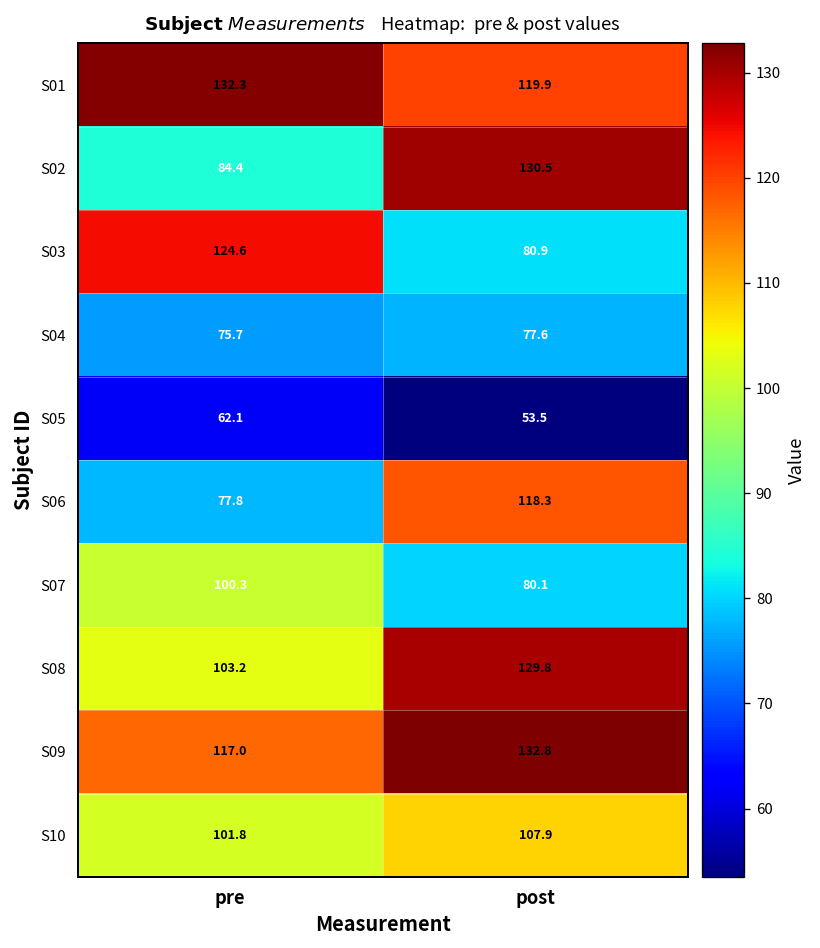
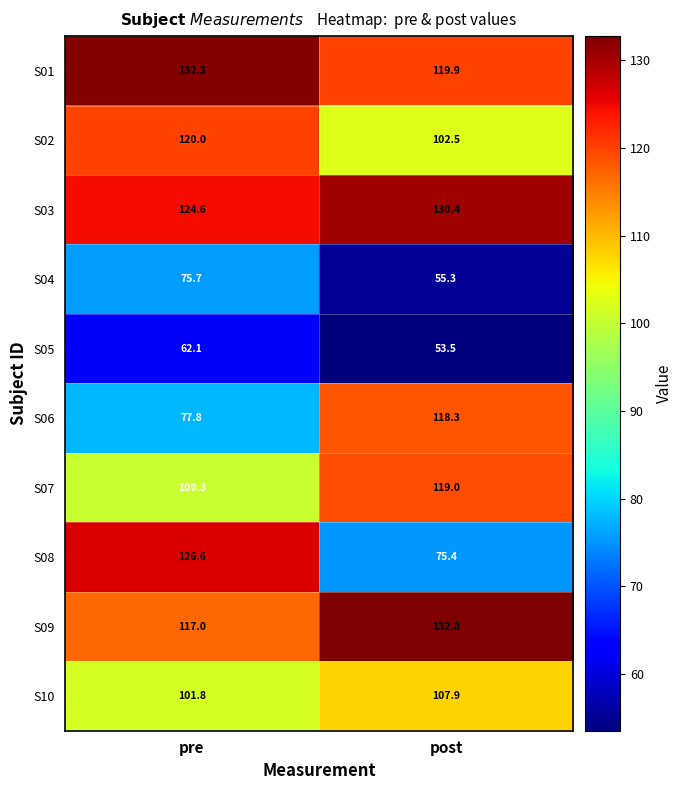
S02, pre: 84.4 -> 120.0
S02, post: 130.5 -> 102.5
S03, post: 80.9 -> 130.4
S04, post: 77.6 -> 55.3
S07, post: 80.1 -> 119.0
S08, pre: 103.2 -> 126.6
S08, post: 129.8 -> 75.4
